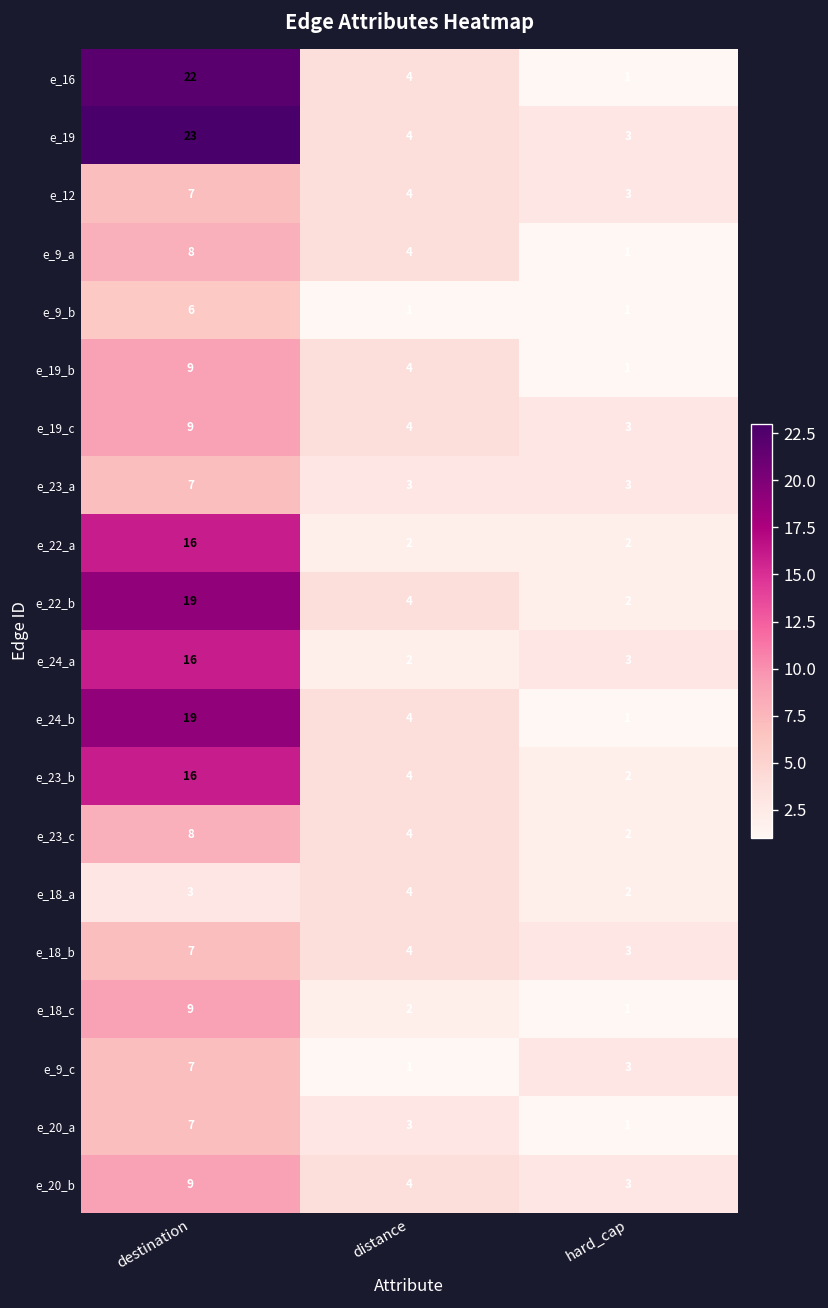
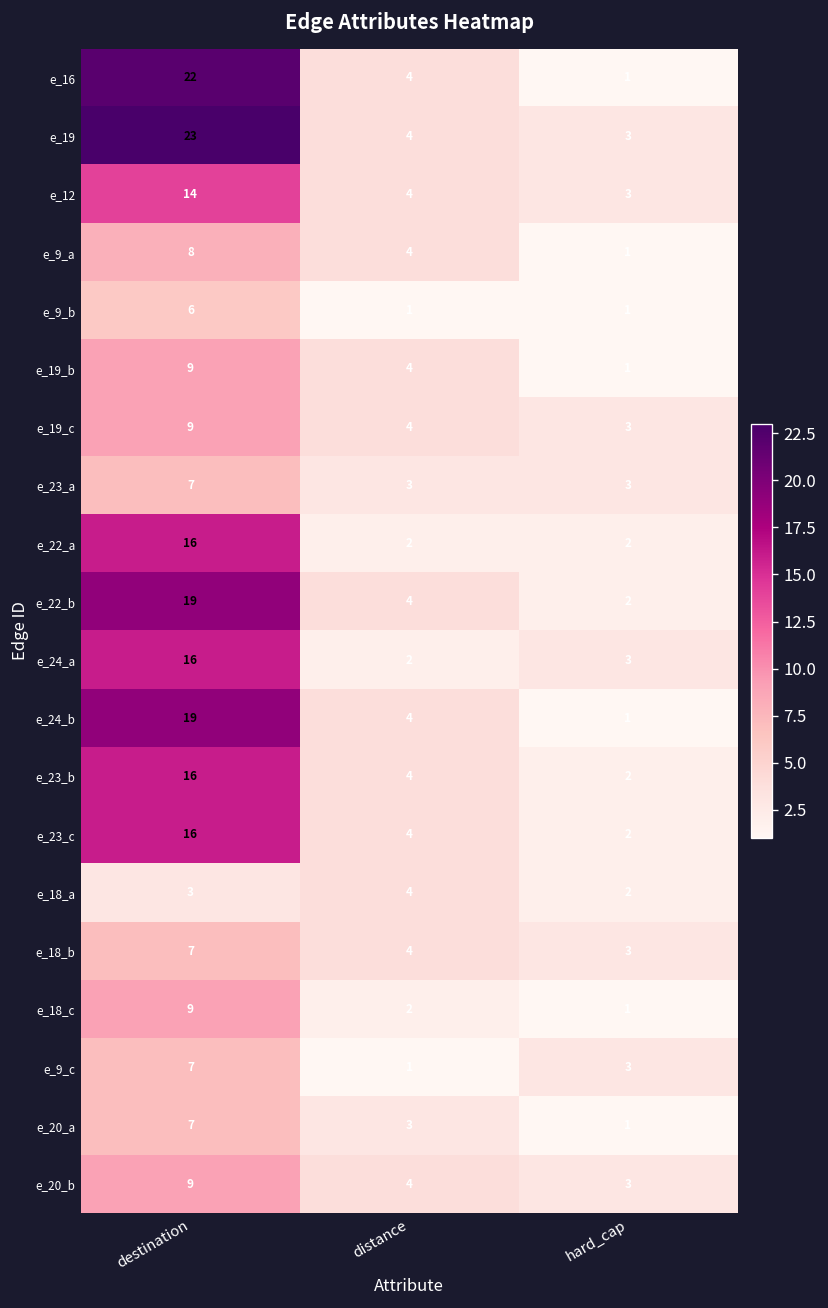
e_12, destination: 7 -> 14
e_23_c, destination: 8 -> 16
